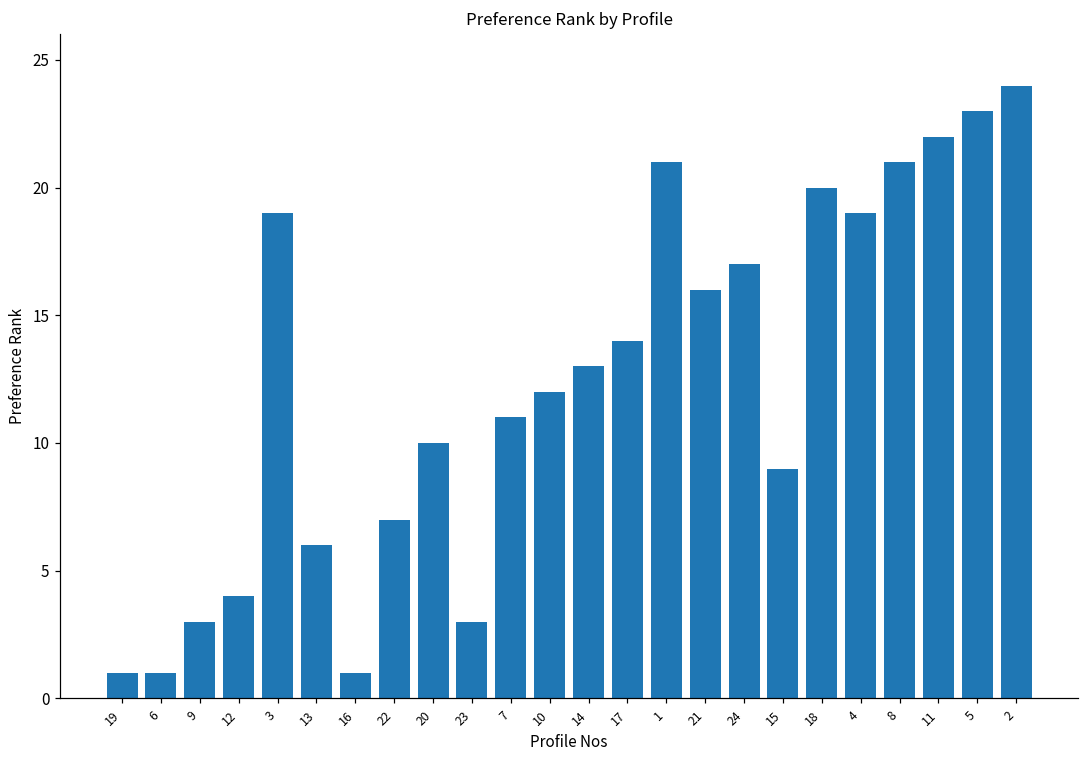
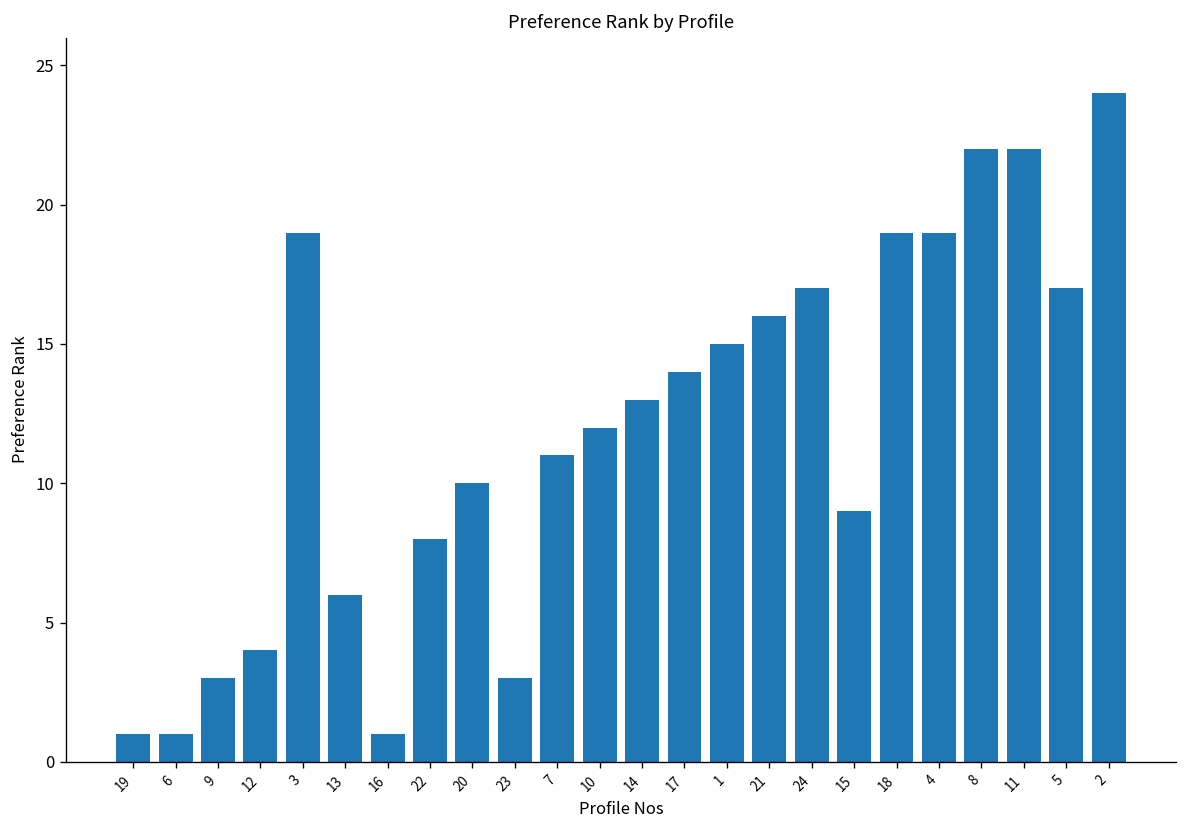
22: 7 -> 8
1: 21 -> 15
18: 20 -> 19
8: 21 -> 22
5: 23 -> 17
